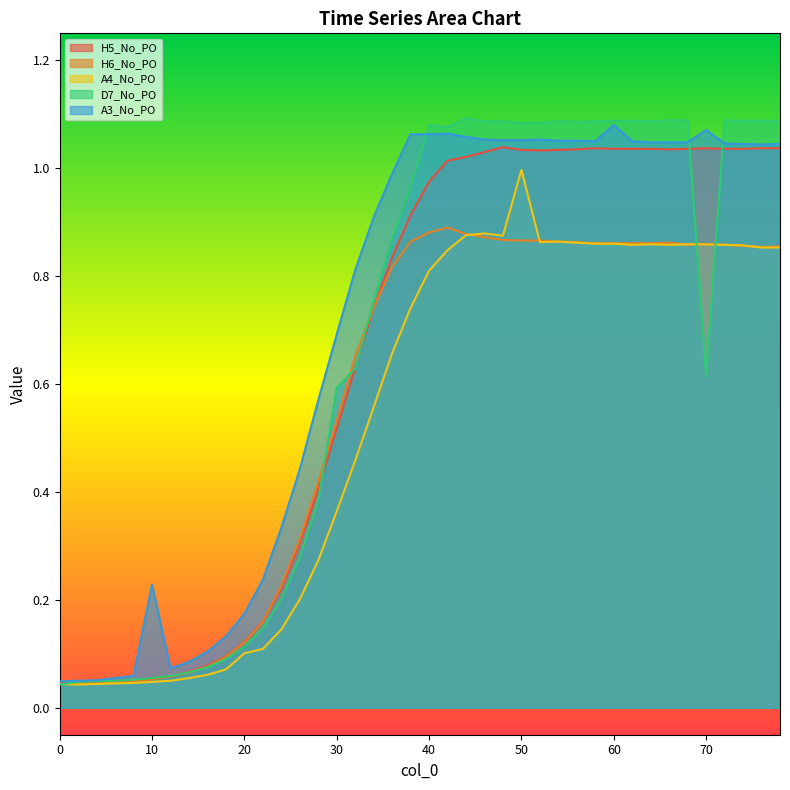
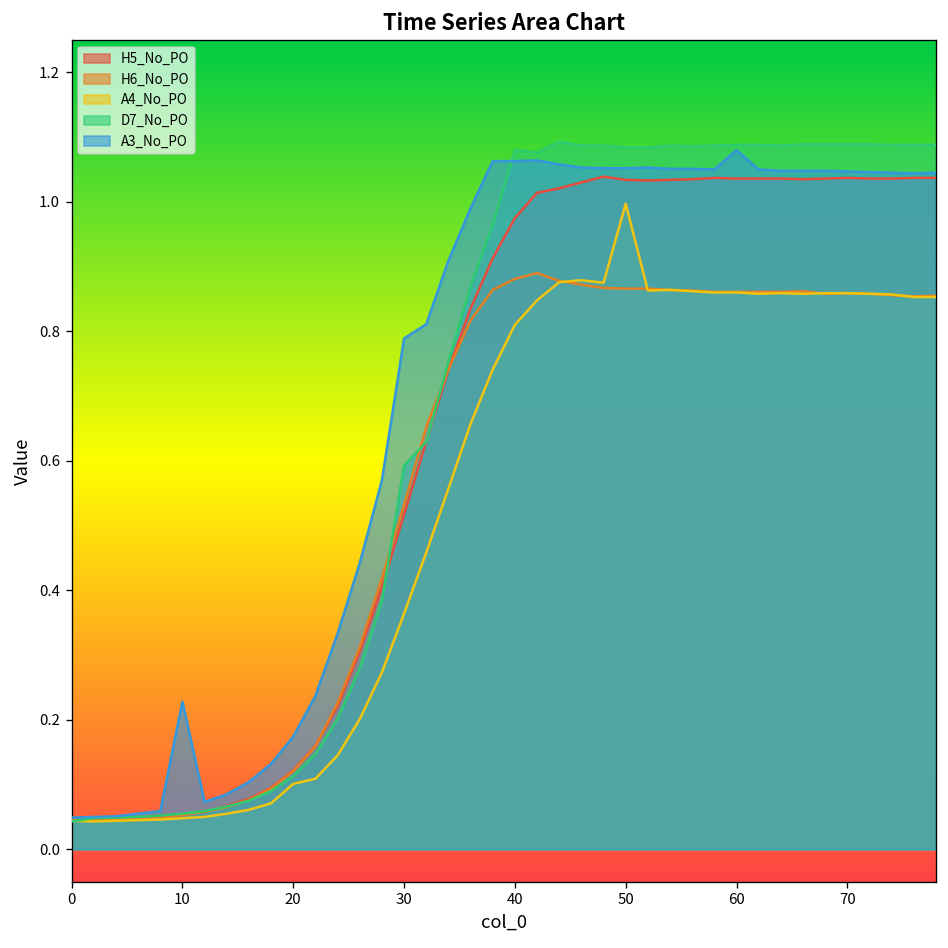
A3_No_PO, 30: 0.69 -> 0.79
D7_No_PO, 70: 0.62 -> 1.09
A3_No_PO, 70: 1.07 -> 1.05
